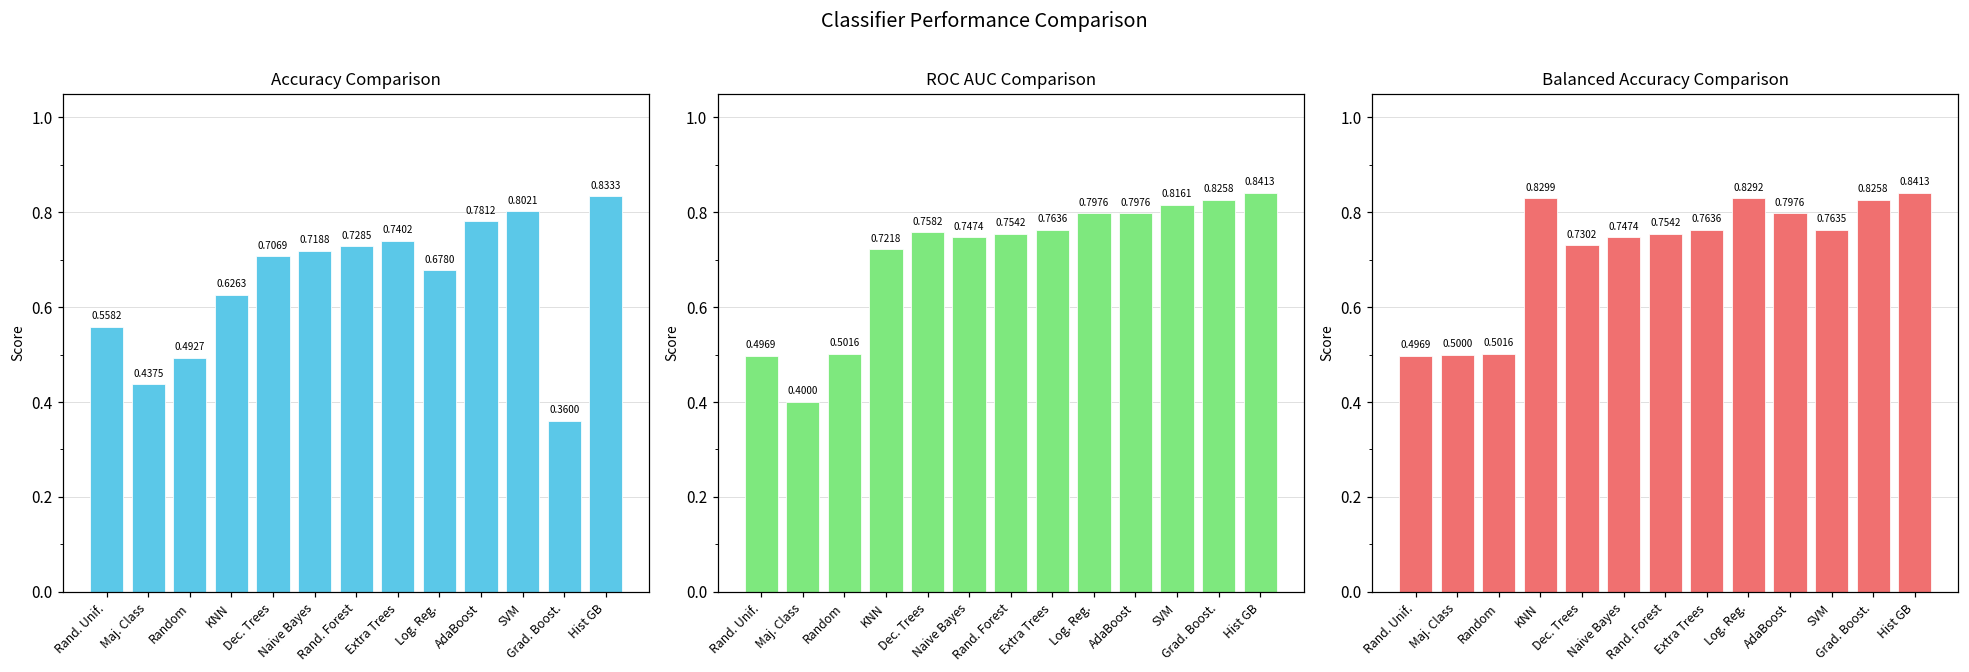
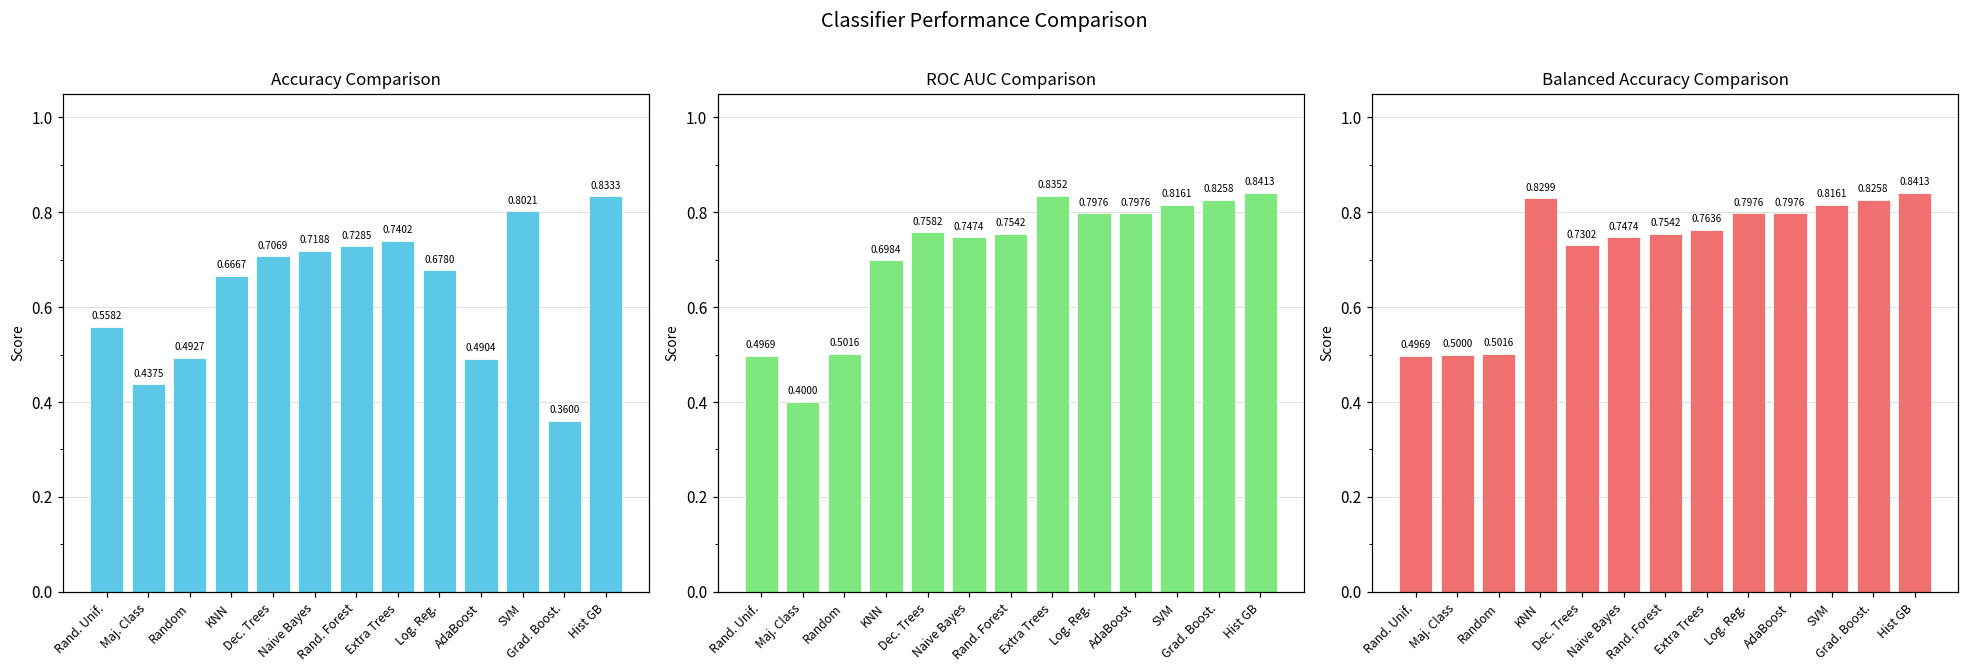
Accuracy Comparison, KNN: 0.6263 -> 0.6667
Accuracy Comparison, AdaBoost: 0.7812 -> 0.4904
ROC AUC Comparison, KNN: 0.7218 -> 0.6984
ROC AUC Comparison, Extra Trees: 0.7636 -> 0.8352
Balanced Accuracy Comparison, Log. Reg.: 0.8292 -> 0.7976
Balanced Accuracy Comparison, SVM: 0.7635 -> 0.8161
